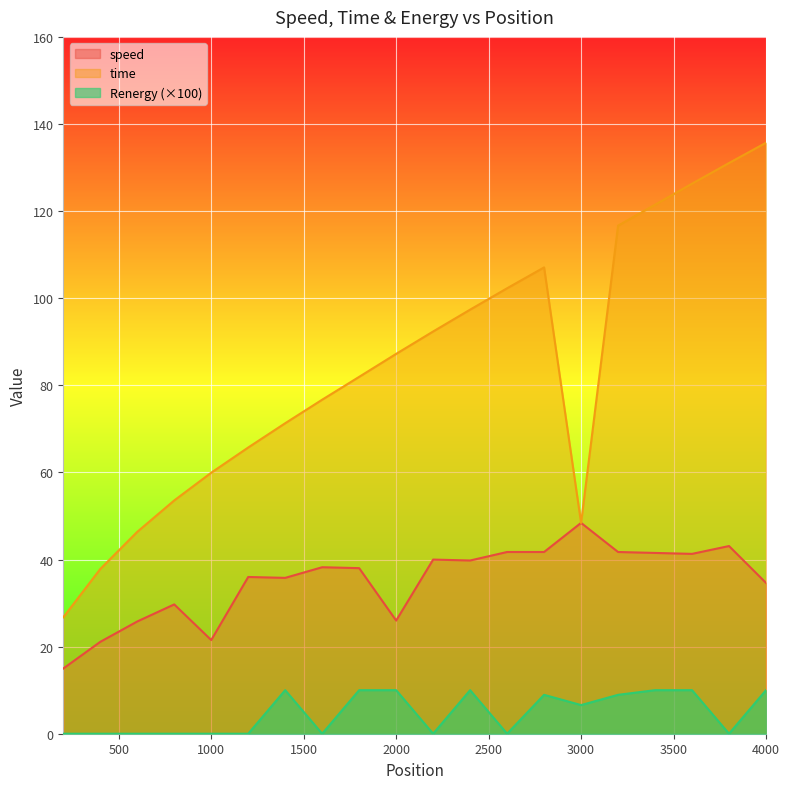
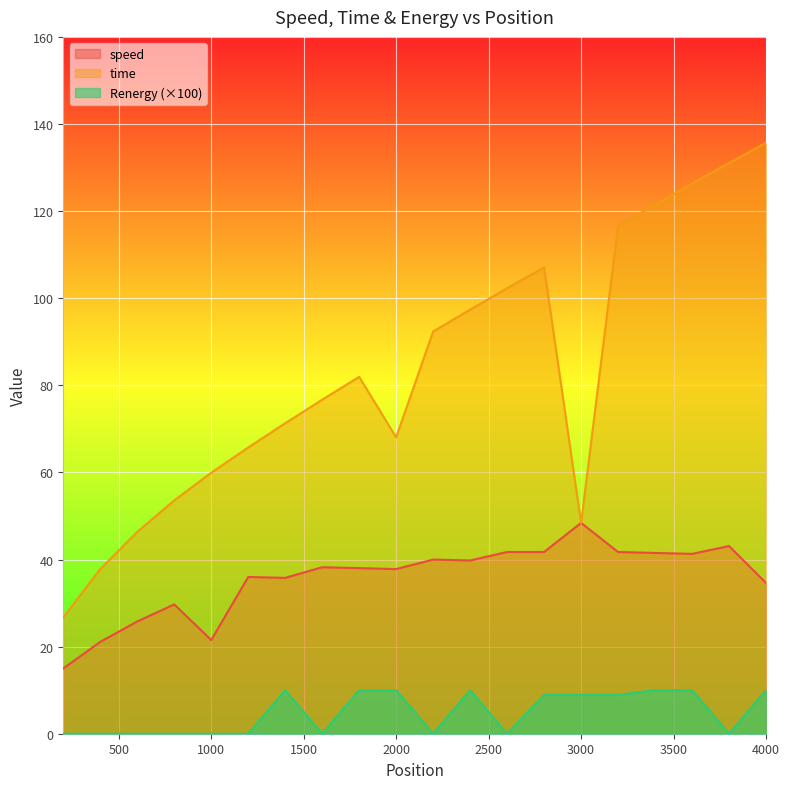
speed, 2000: 26 -> 38
time, 2000: 87 -> 68
Renergy (×100), 3000: 7 -> 9
